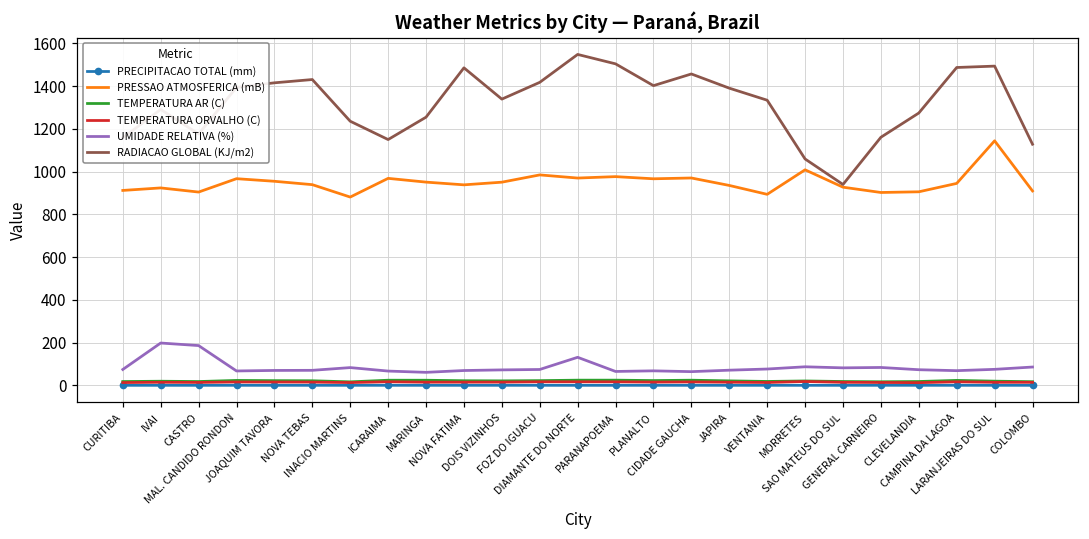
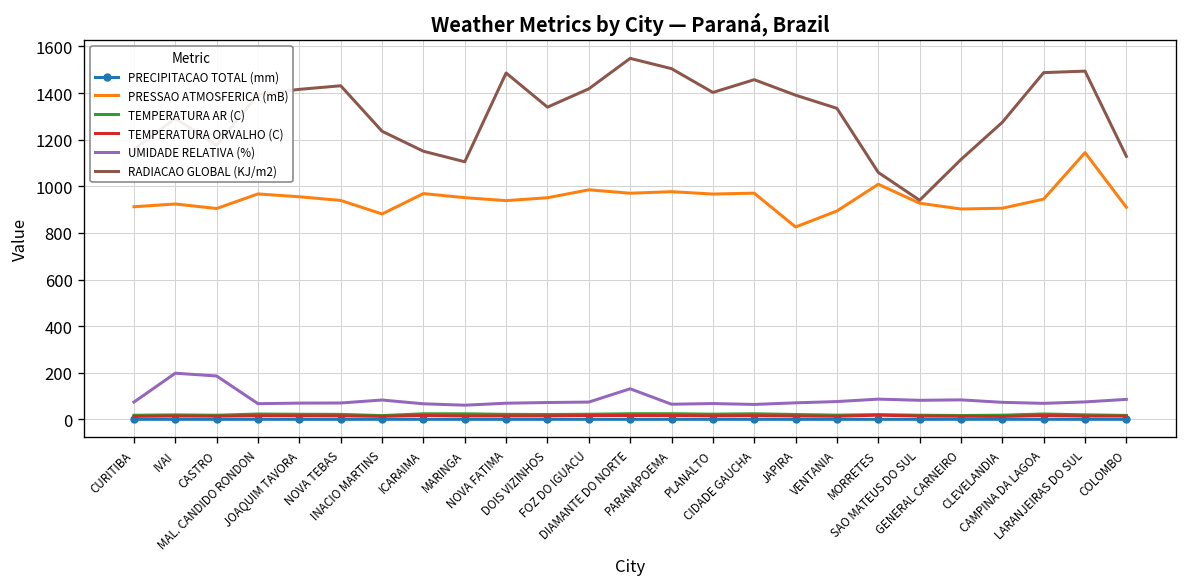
RADIACAO GLOBAL (KJ/m2), MARINGA: 1260 -> 1110
PRESSAO ATMOSFERICA (mB), JAPIRA: 940 -> 830
RADIACAO GLOBAL (KJ/m2), GENERAL CARNEIRO: 1160 -> 1110
